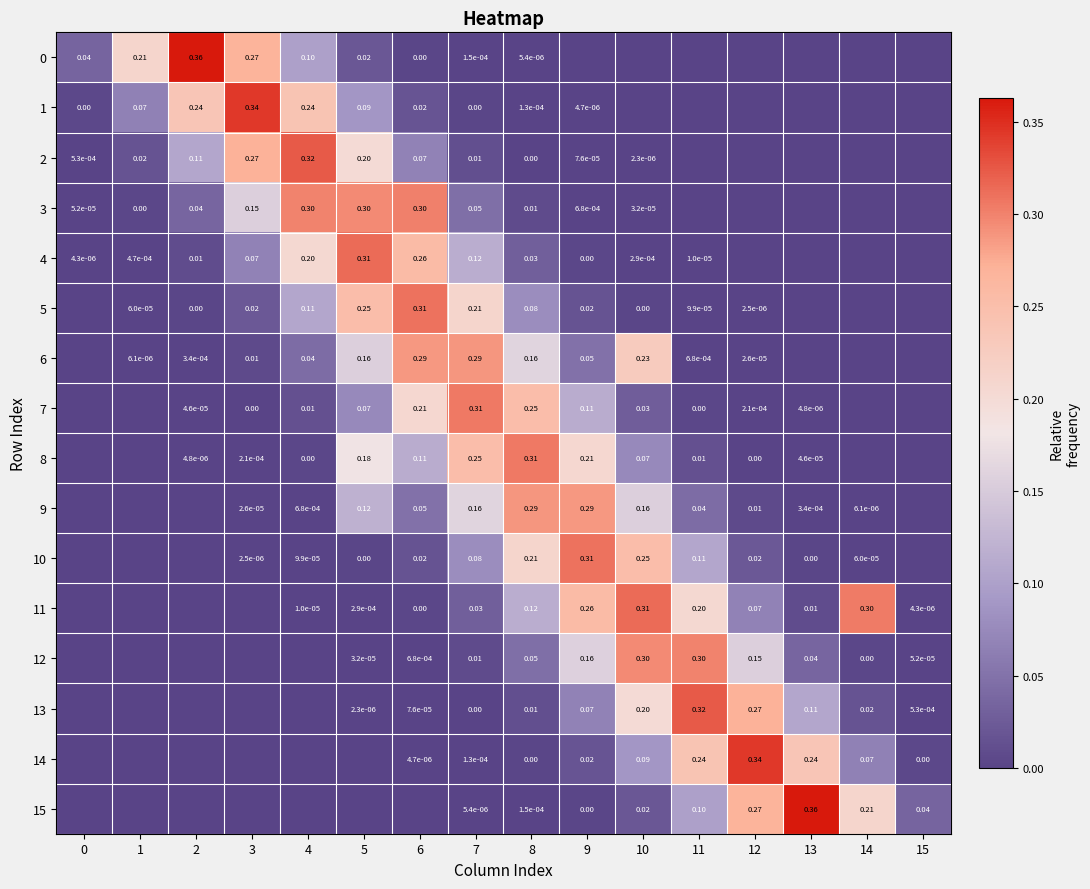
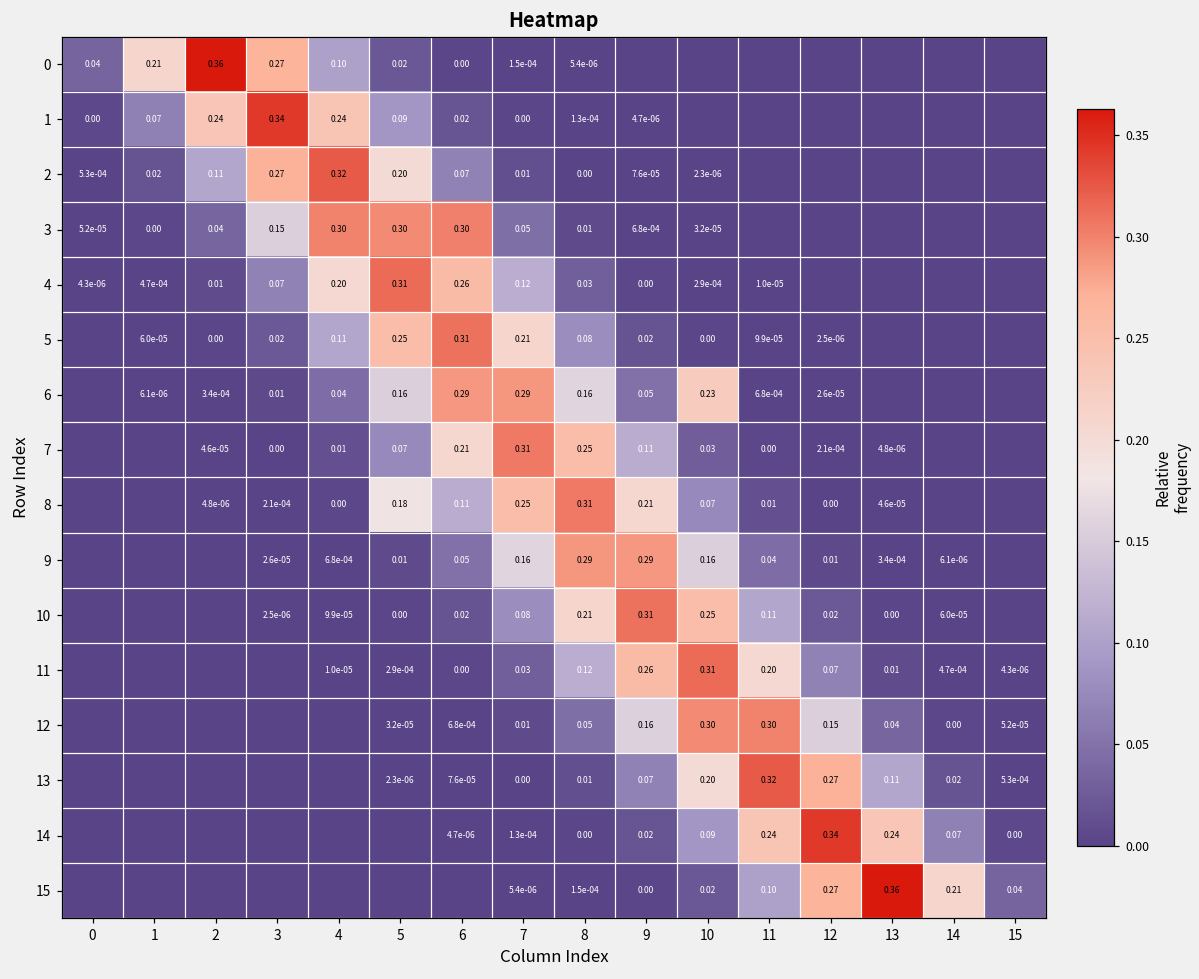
9, 5: 0.12 -> 0.01
11, 14: 0.30 -> 4.7e-04
